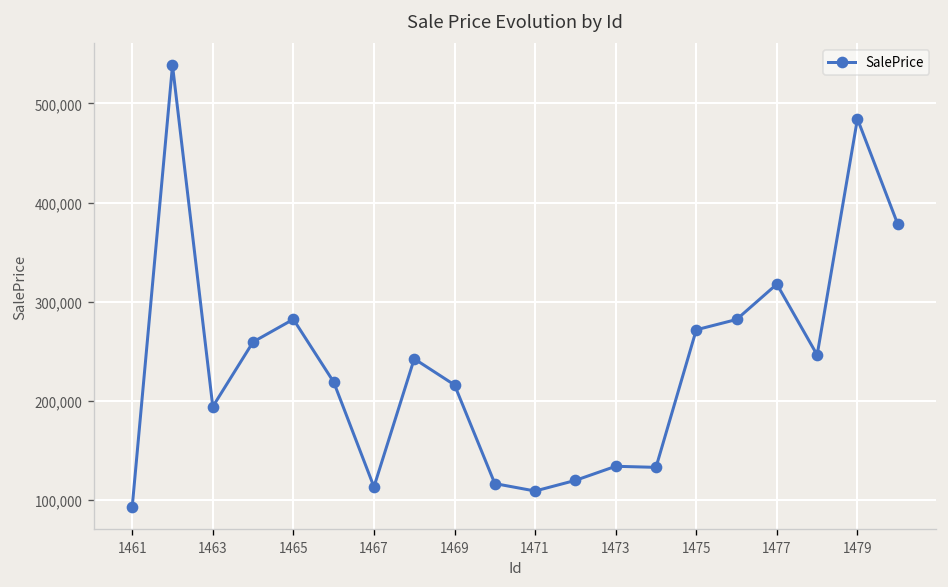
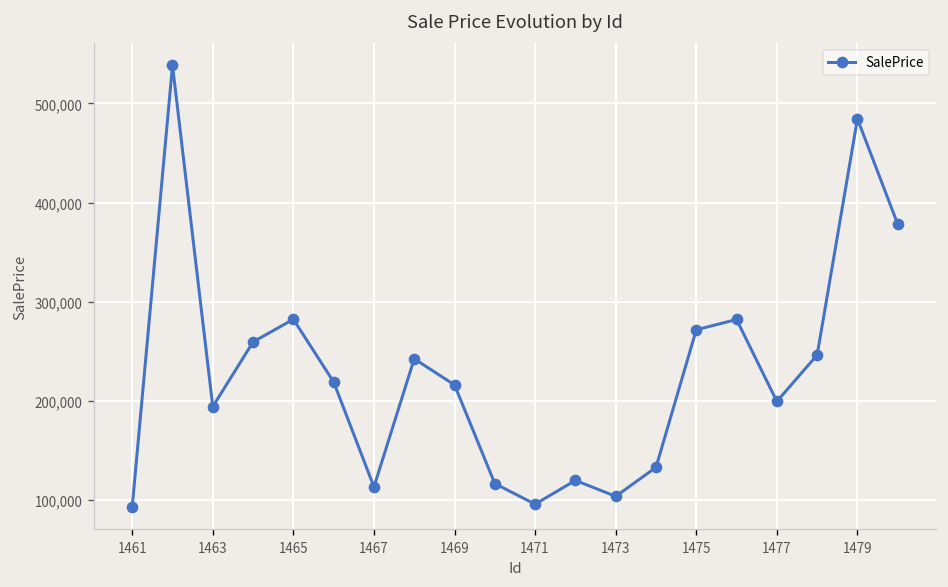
1471: 110,000 -> 100,000
1473: 130,000 -> 100,000
1477: 320,000 -> 200,000
